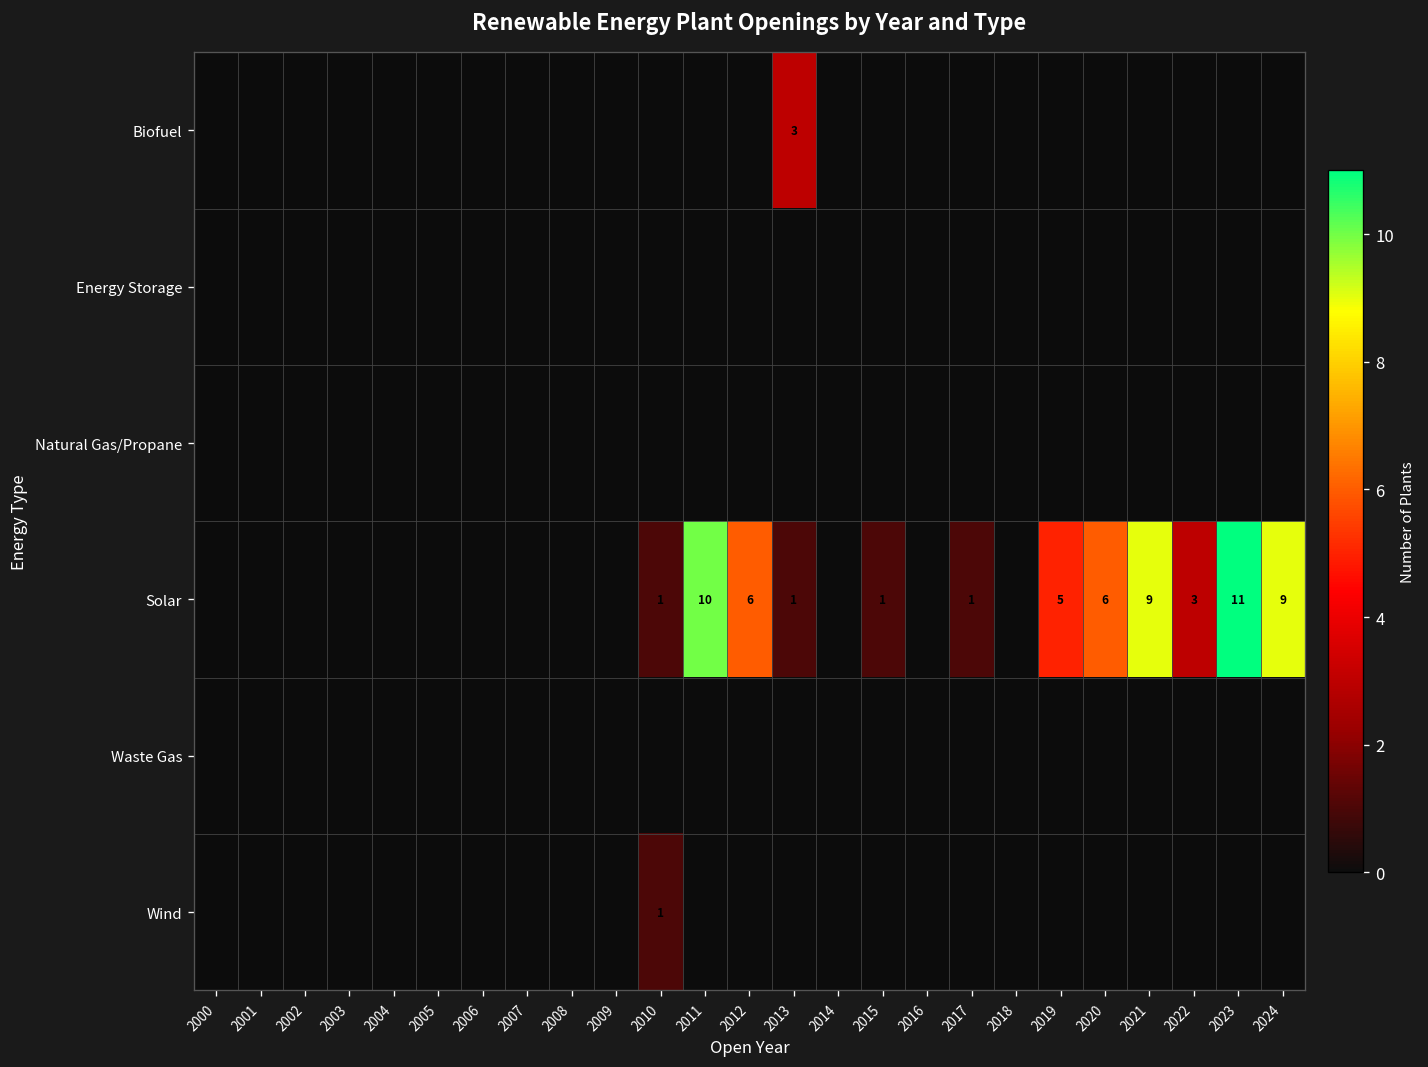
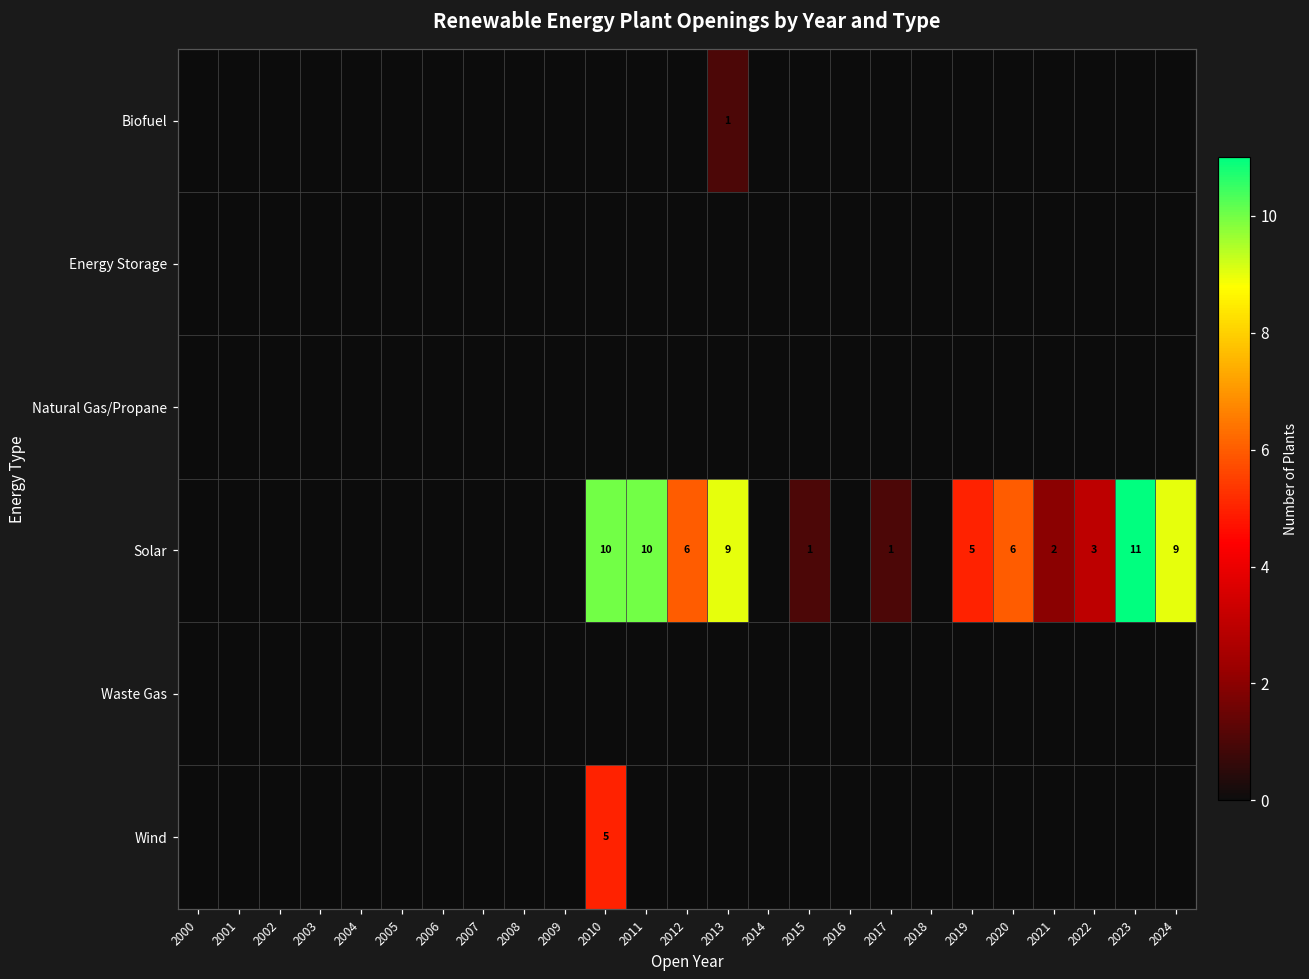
Biofuel, 2013: 3 -> 1
Solar, 2010: 1 -> 10
Solar, 2013: 1 -> 9
Solar, 2021: 9 -> 2
Wind, 2010: 1 -> 5
